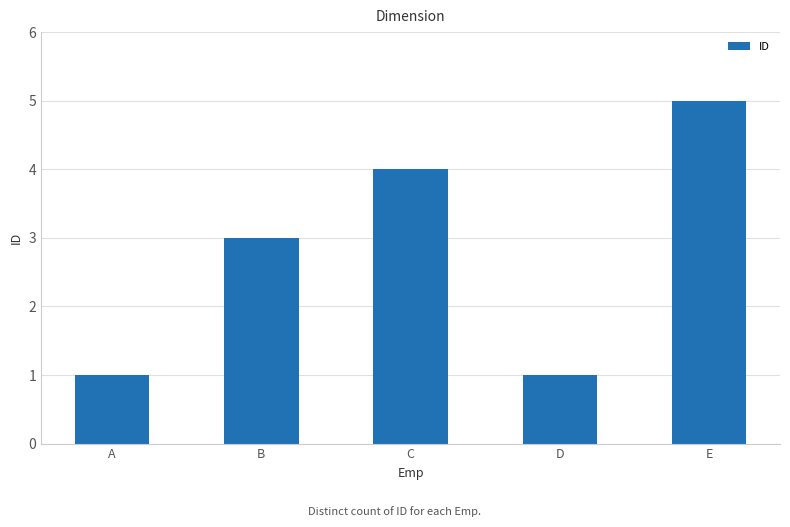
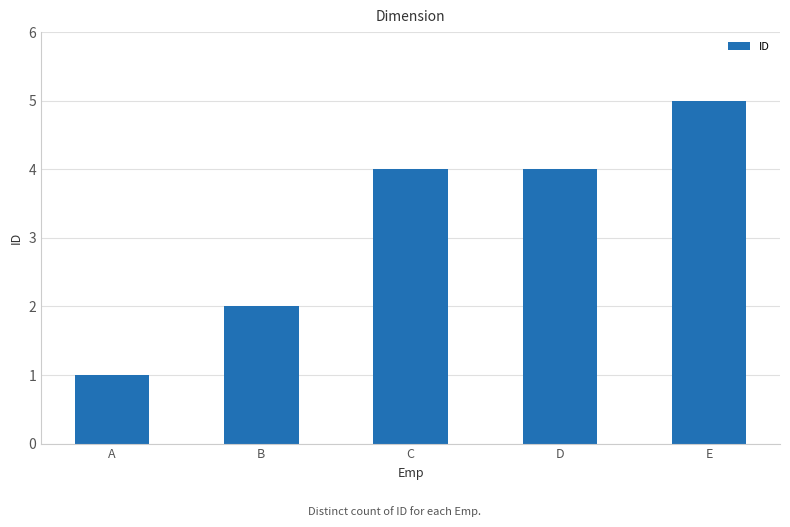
B: 3 -> 2
D: 1 -> 4
